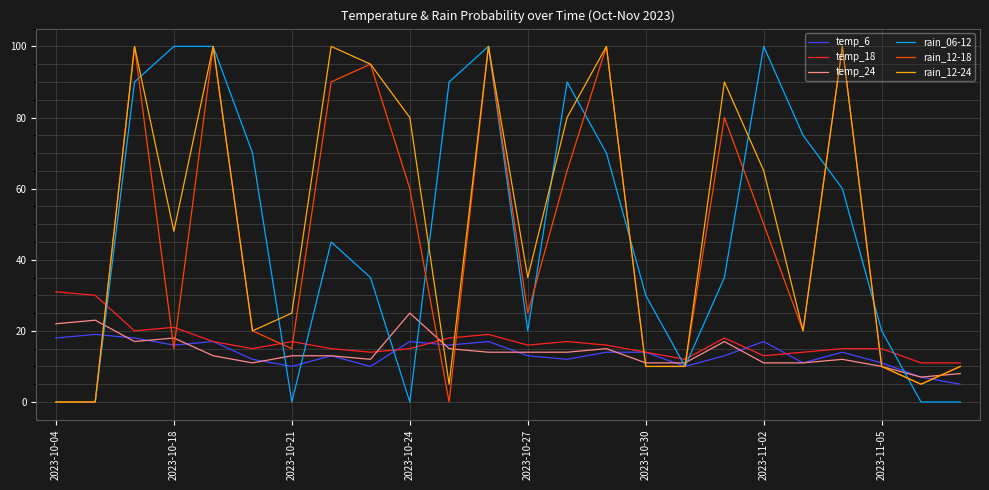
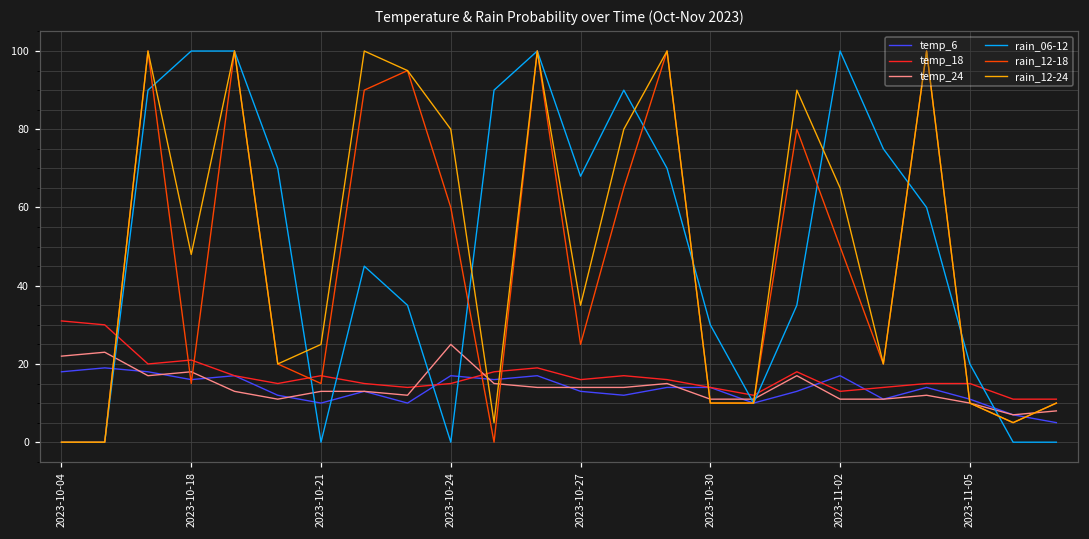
rain_06-12, 2023-10-27: 20 -> 68
